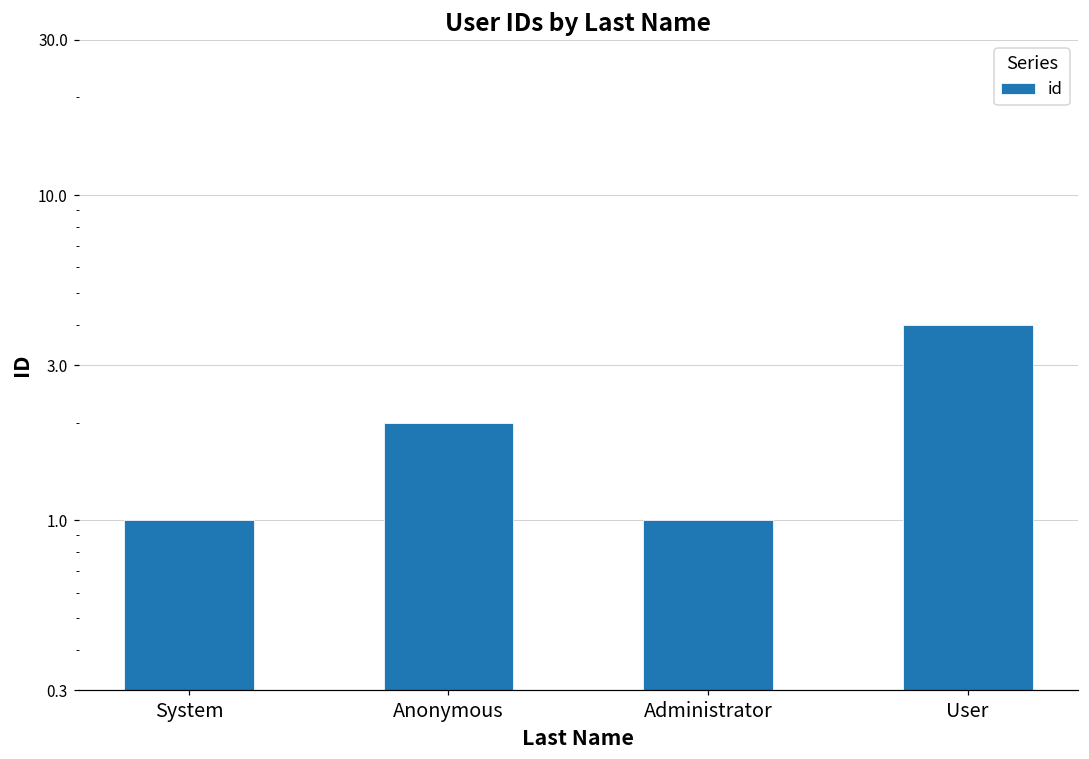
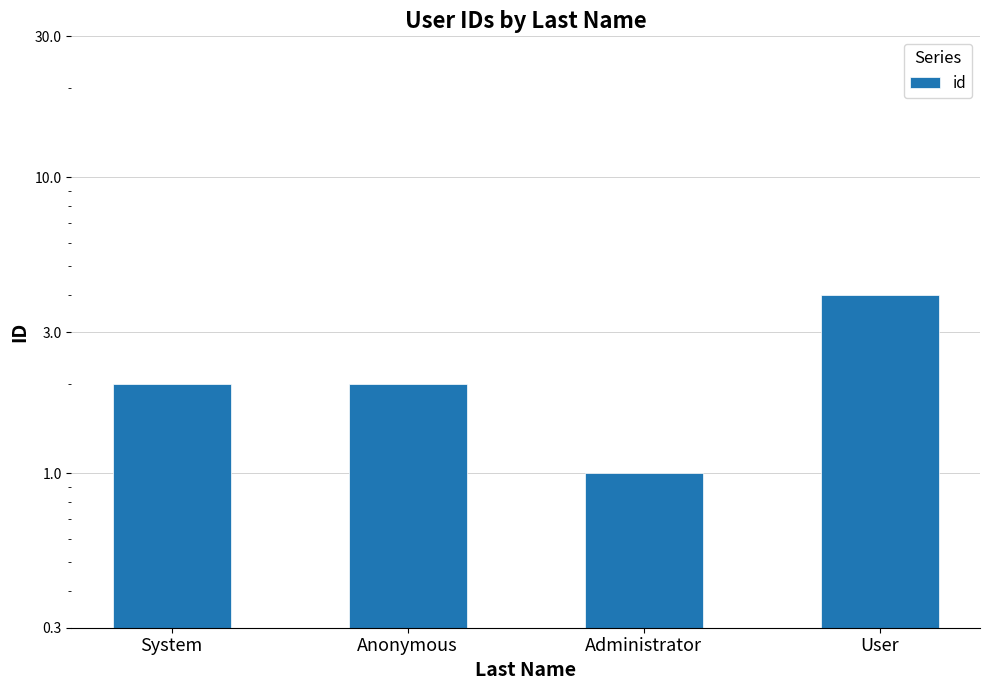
System: 1 -> 2
